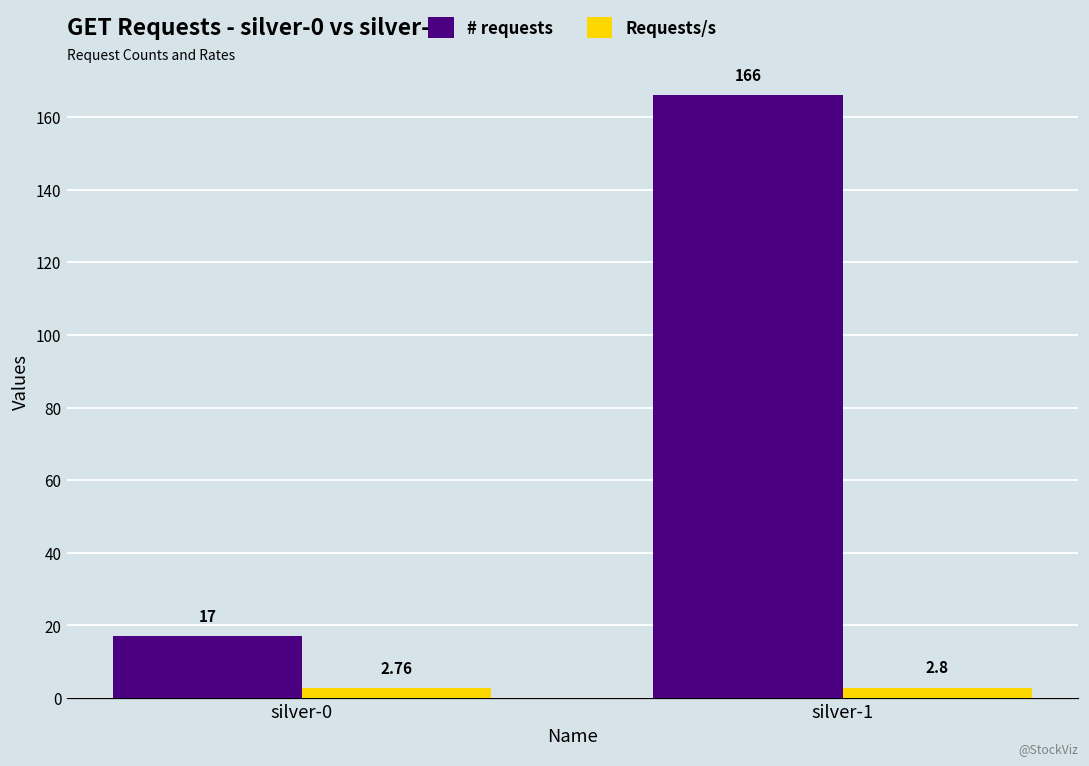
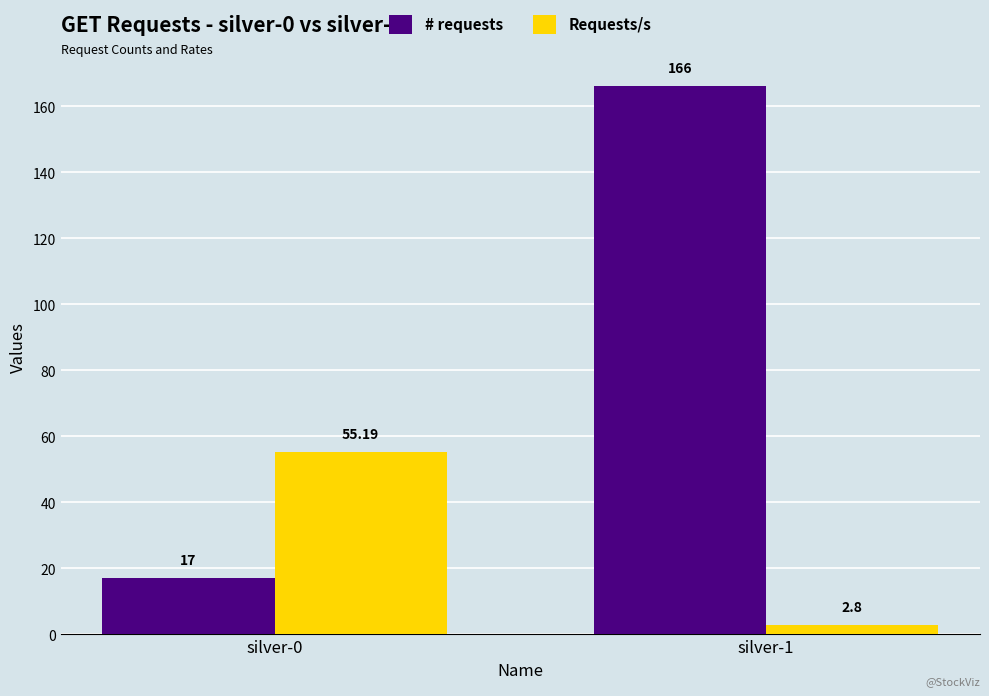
Requests/s, silver-0: 2.76 -> 55.19
